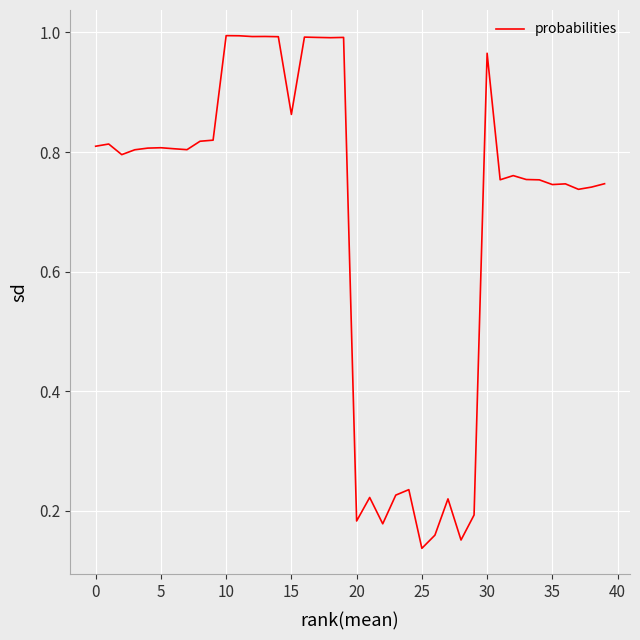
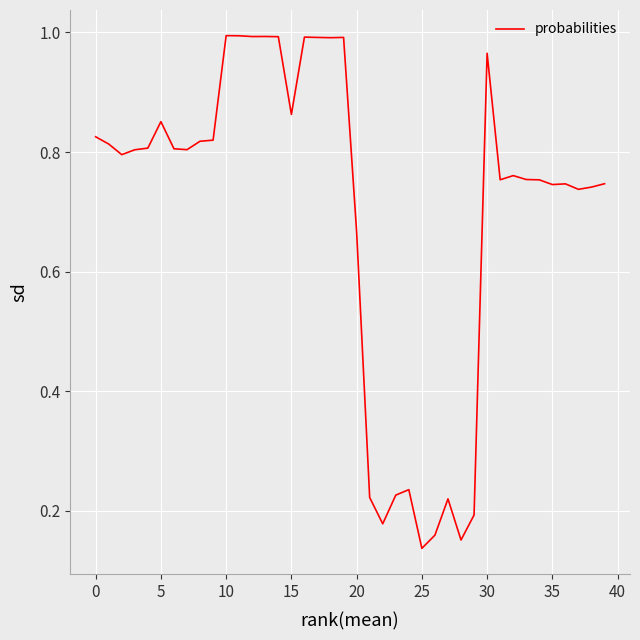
0: 0.81 -> 0.83
5: 0.81 -> 0.85
20: 0.18 -> 0.67
